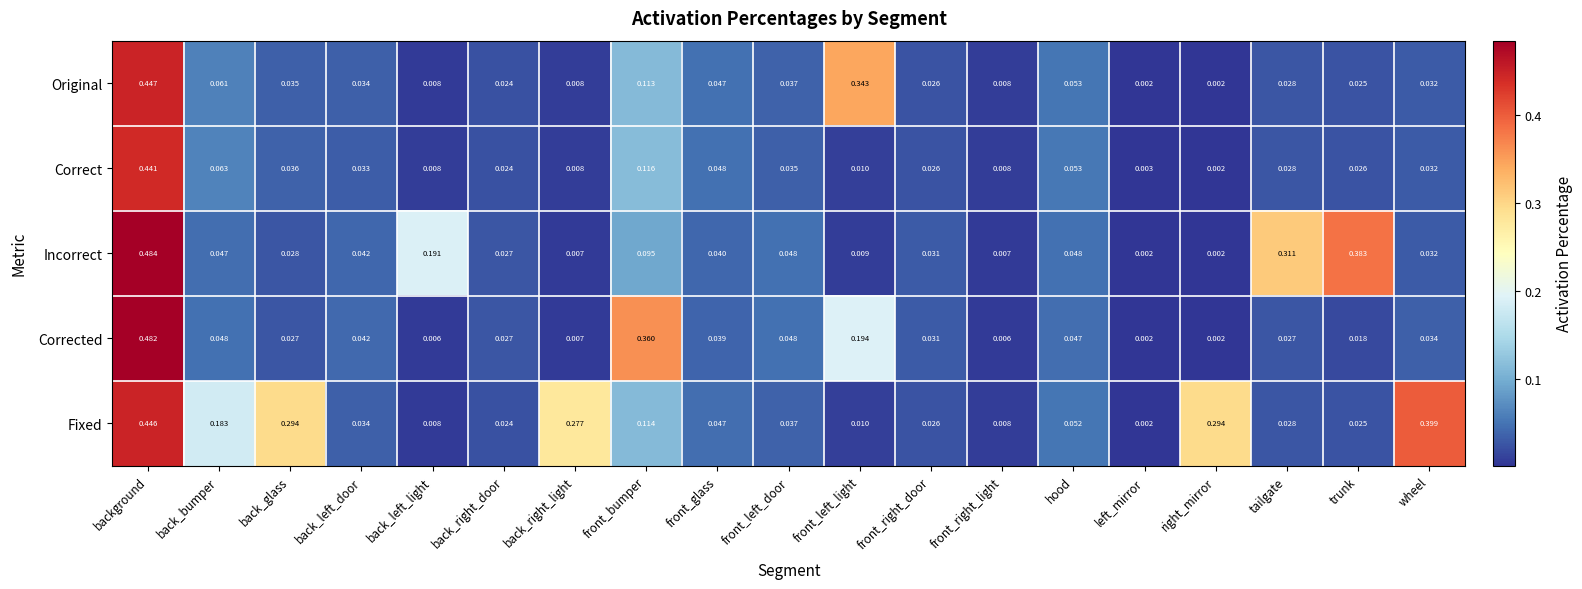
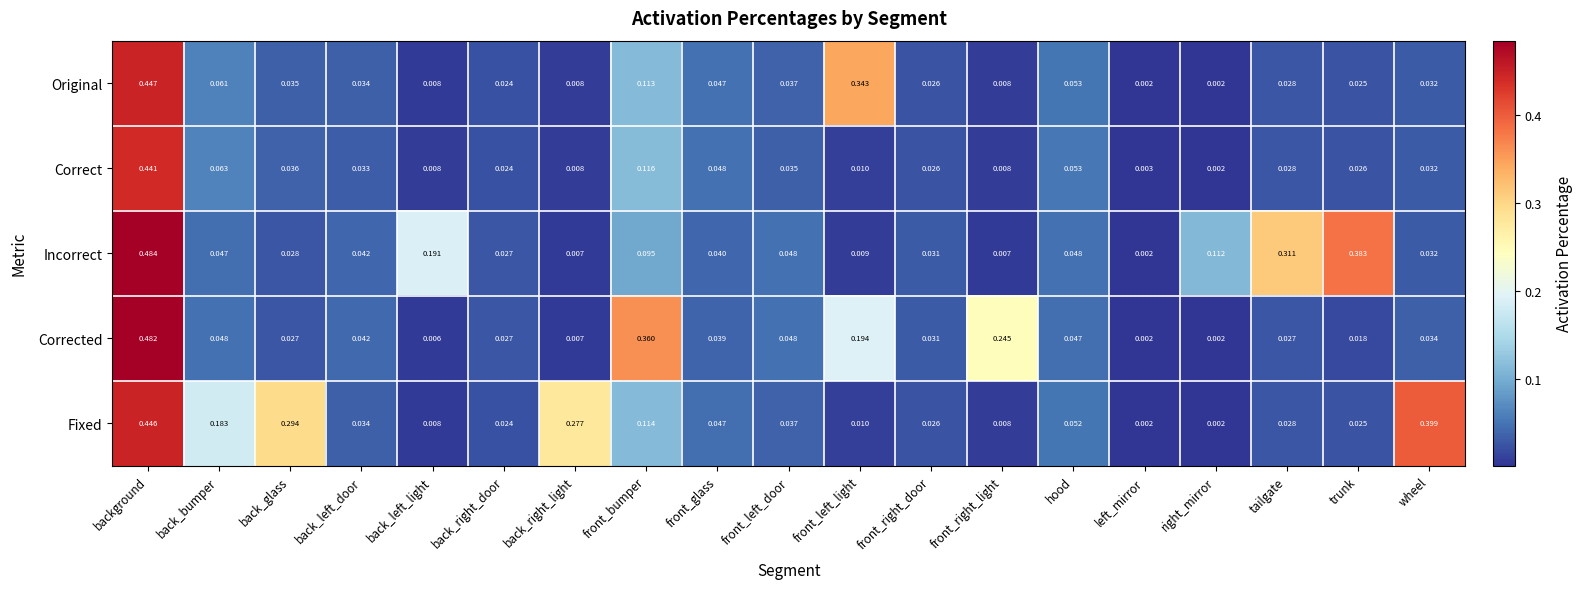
Incorrect, right_mirror: 0.002 -> 0.112
Corrected, front_right_light: 0.006 -> 0.245
Fixed, right_mirror: 0.294 -> 0.002
